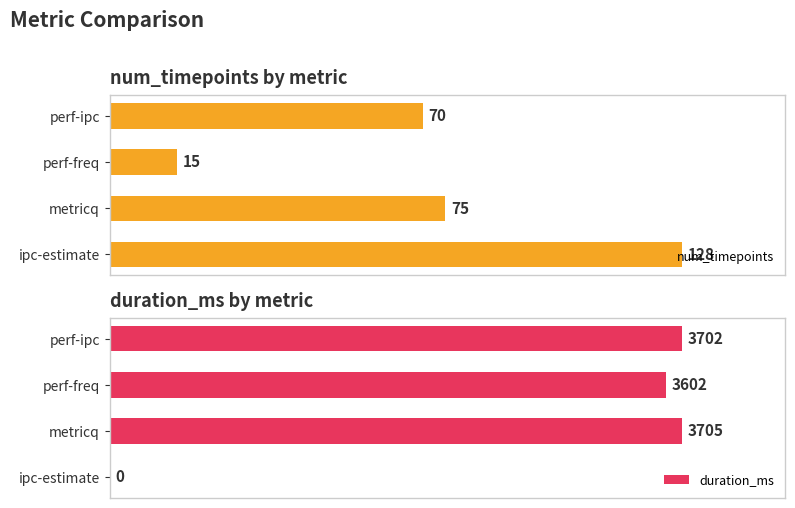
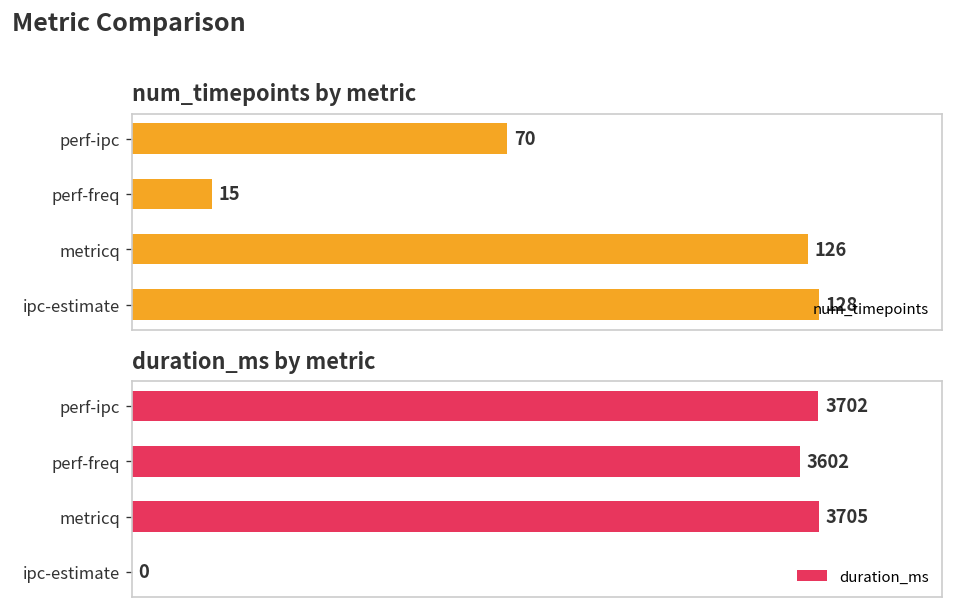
num_timepoints by metric, metricq: 75 -> 126
